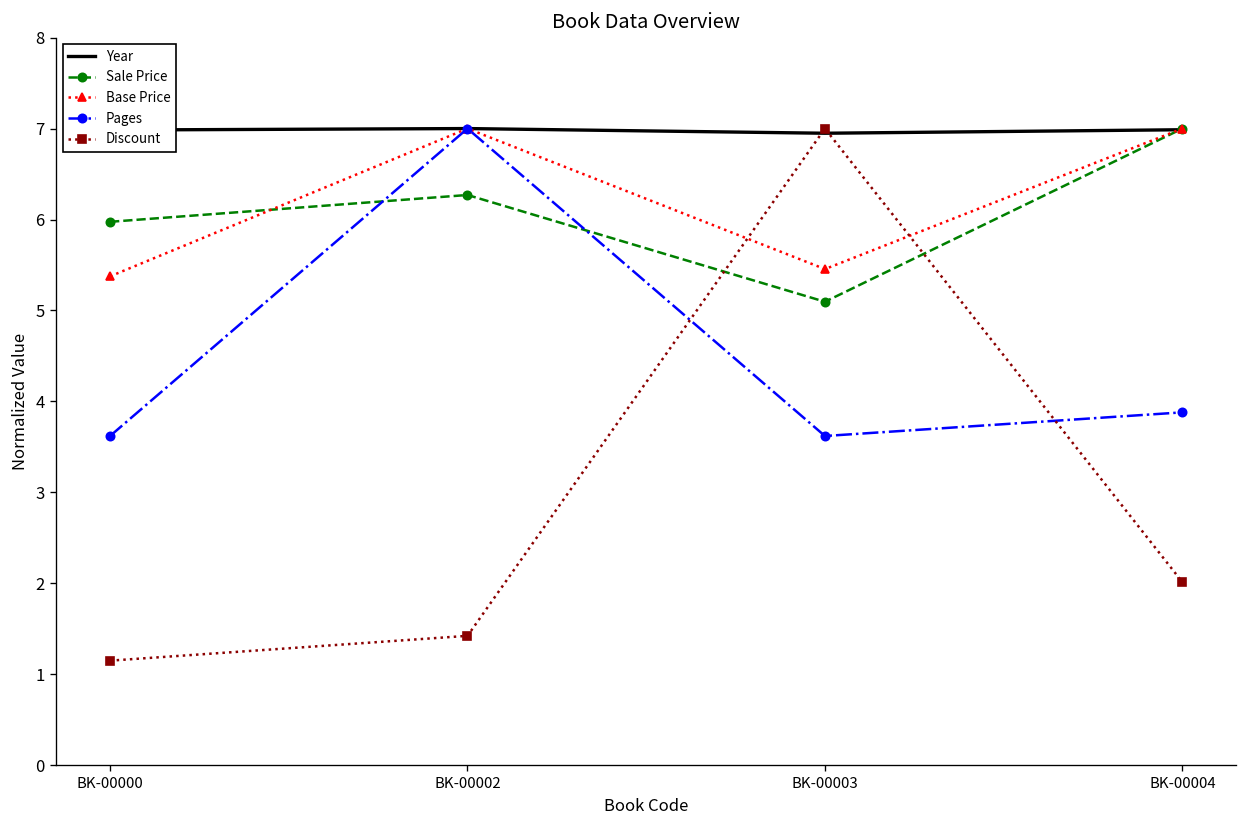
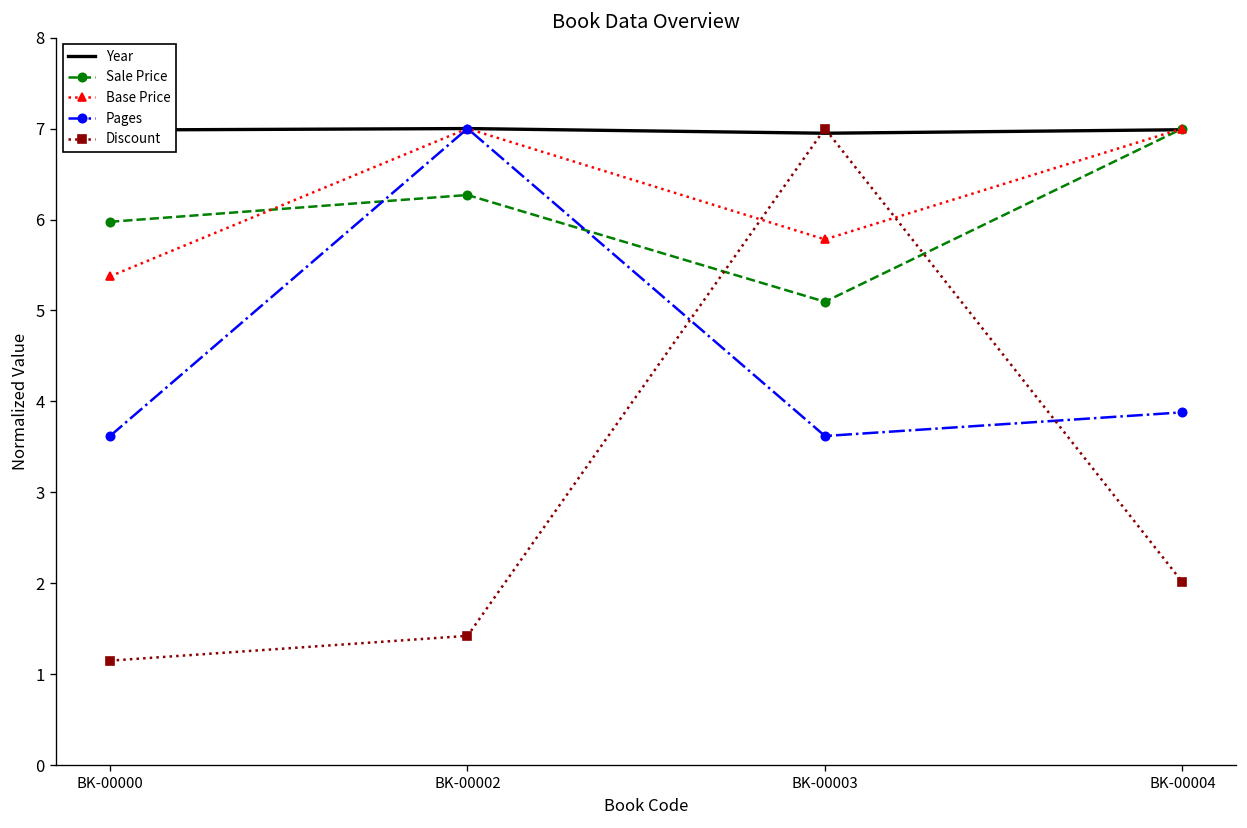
Base Price, BK-00003: 5.5 -> 5.8
